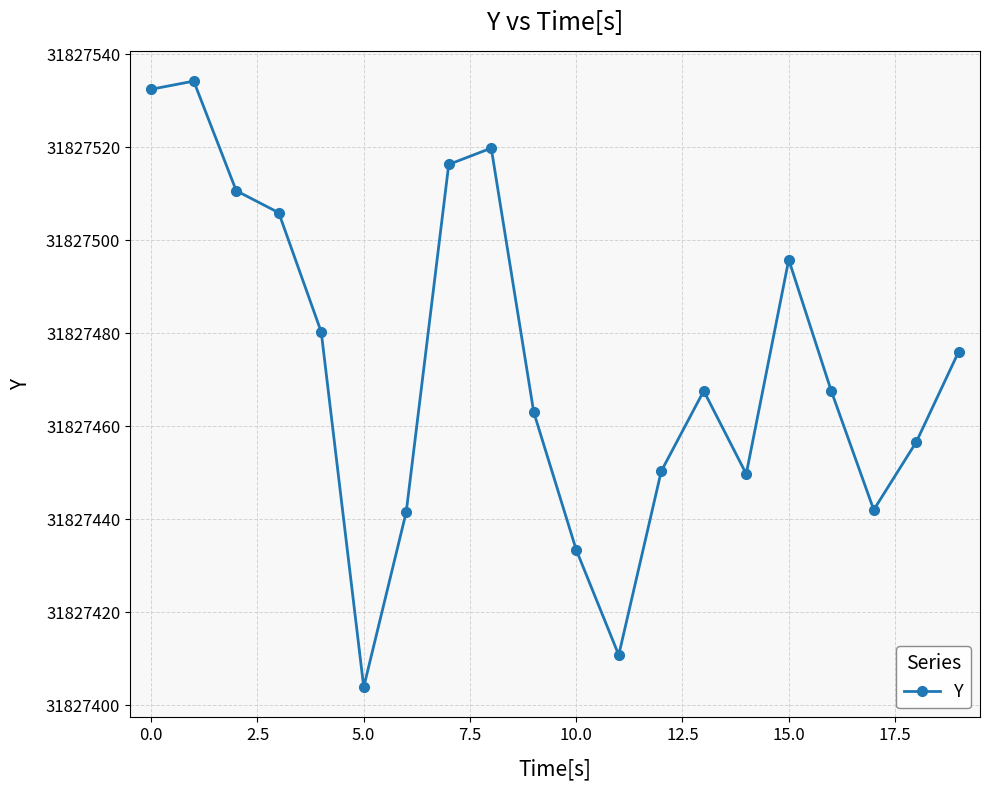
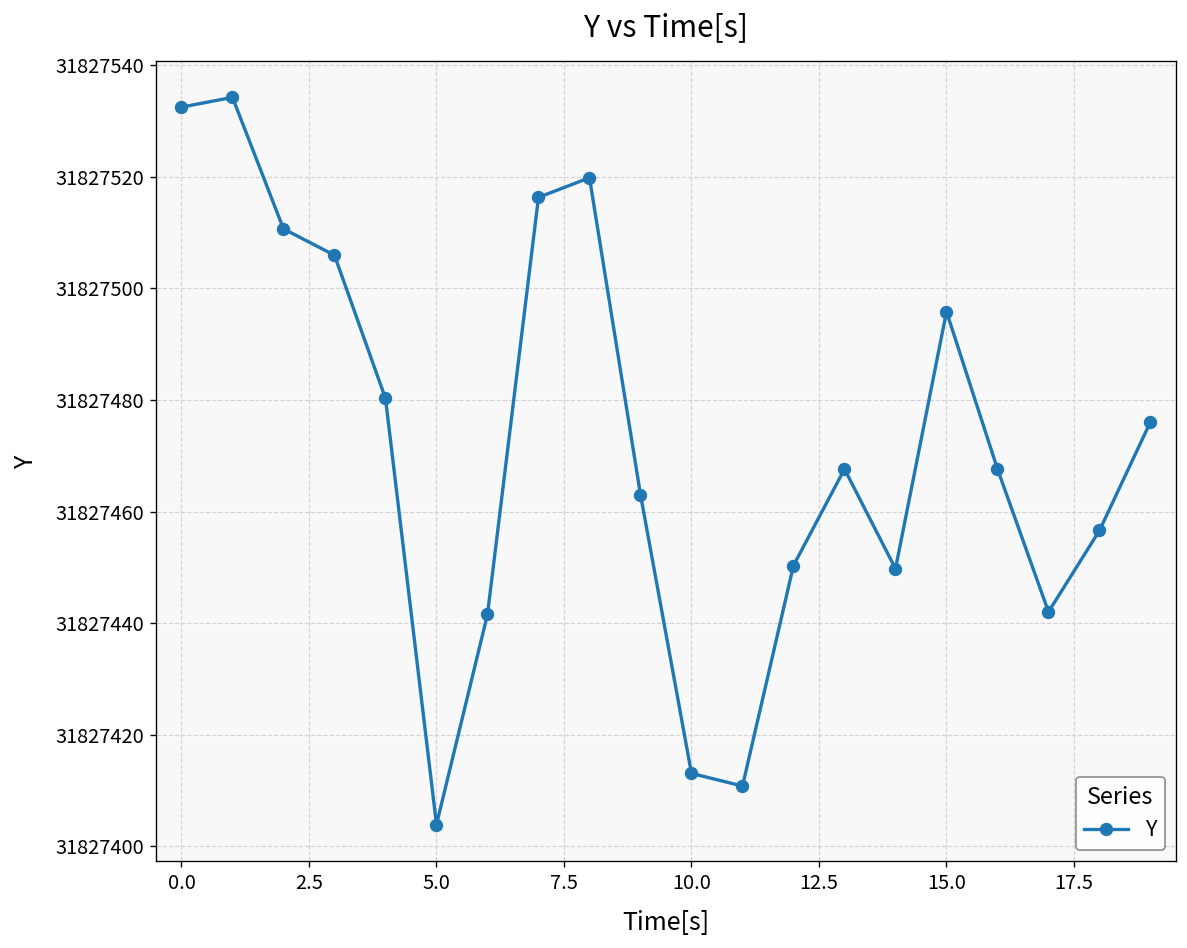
10.0: 31827433 -> 31827413
